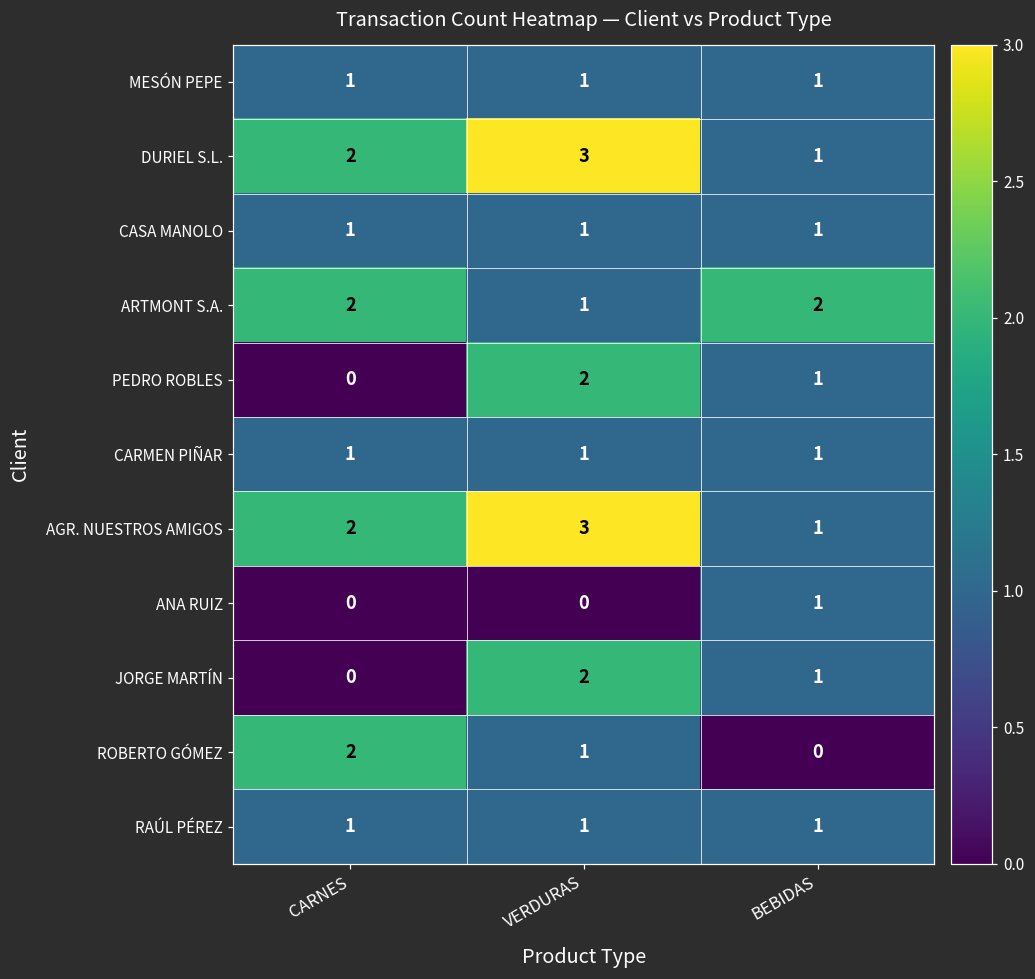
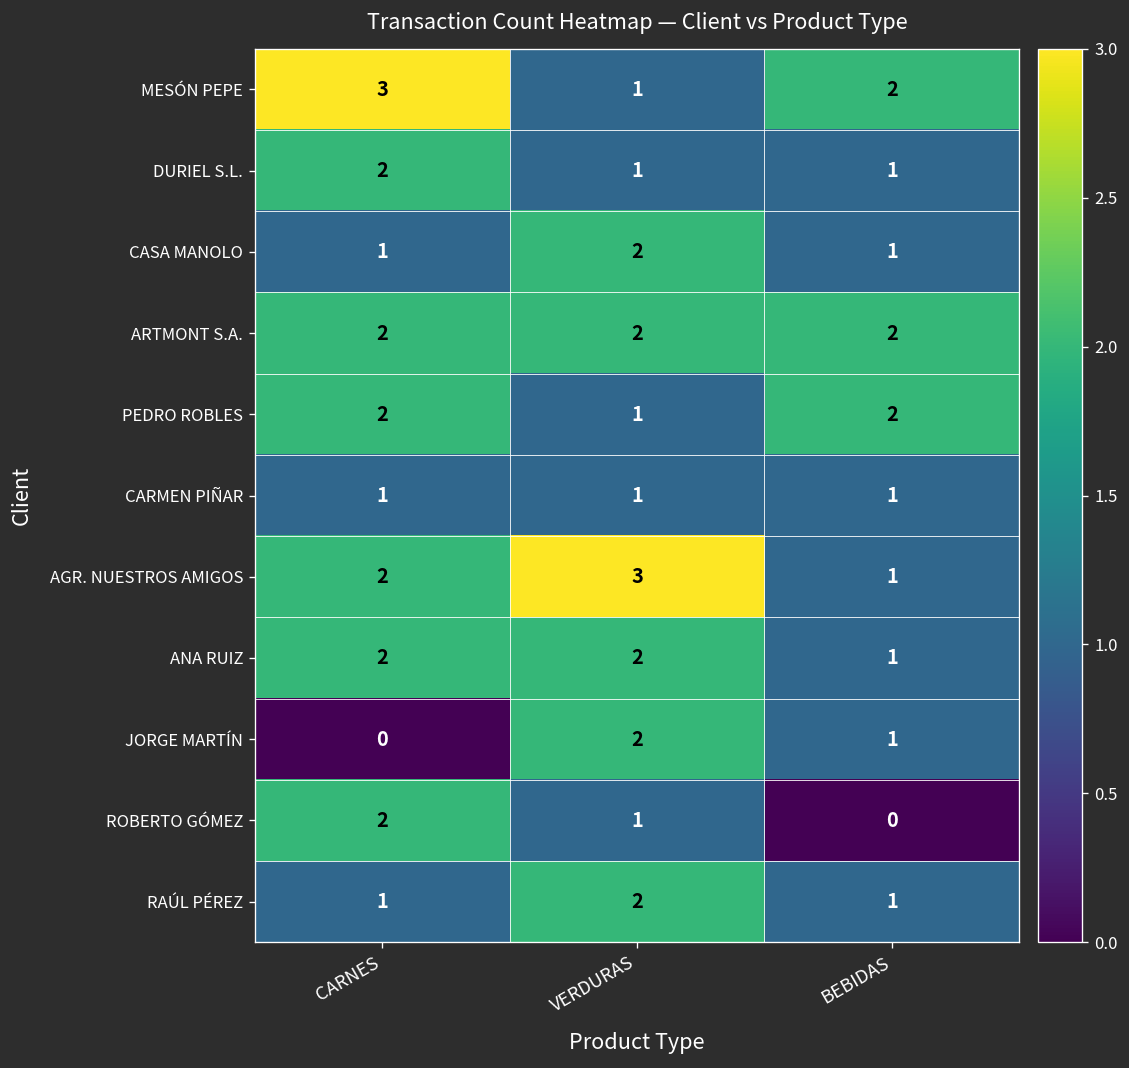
MESÓN PEPE, CARNES: 1 -> 3
MESÓN PEPE, BEBIDAS: 1 -> 2
DURIEL S.L., VERDURAS: 3 -> 1
CASA MANOLO, VERDURAS: 1 -> 2
ARTMONT S.A., VERDURAS: 1 -> 2
PEDRO ROBLES, CARNES: 0 -> 2
PEDRO ROBLES, VERDURAS: 2 -> 1
PEDRO ROBLES, BEBIDAS: 1 -> 2
ANA RUIZ, CARNES: 0 -> 2
ANA RUIZ, VERDURAS: 0 -> 2
RAÚL PÉREZ, VERDURAS: 1 -> 2
